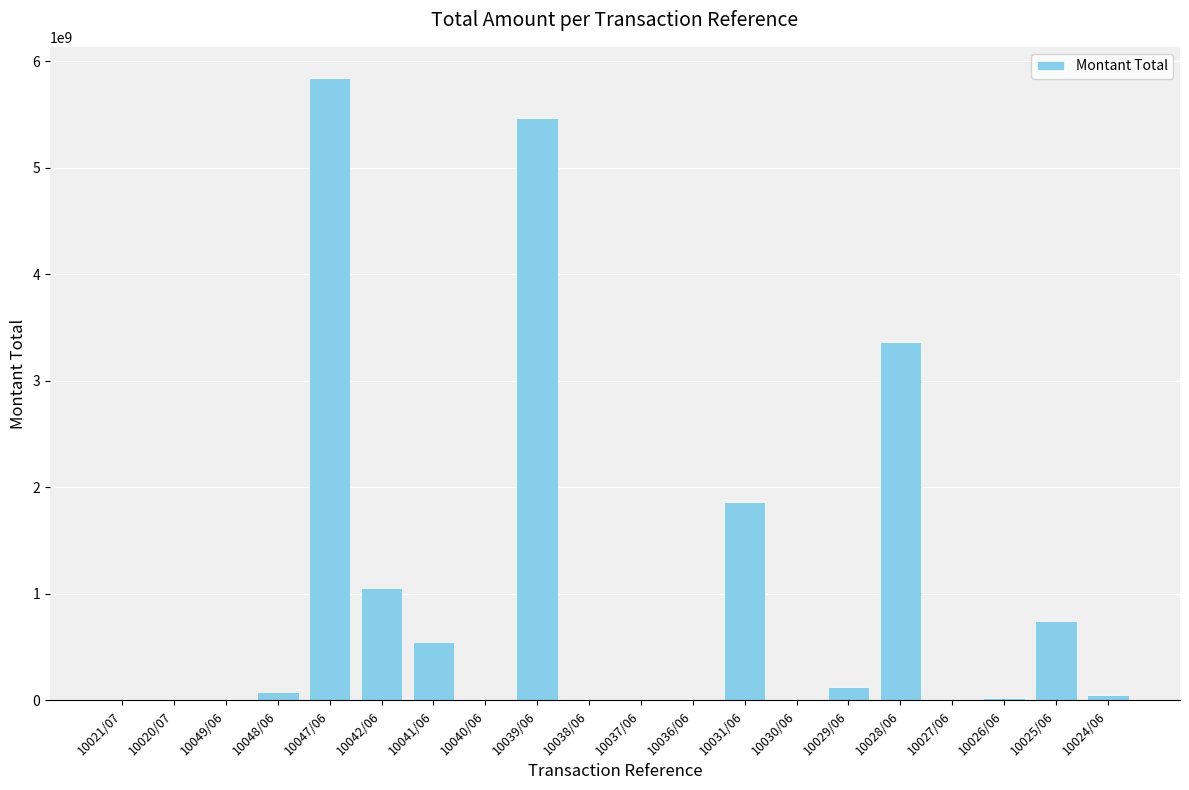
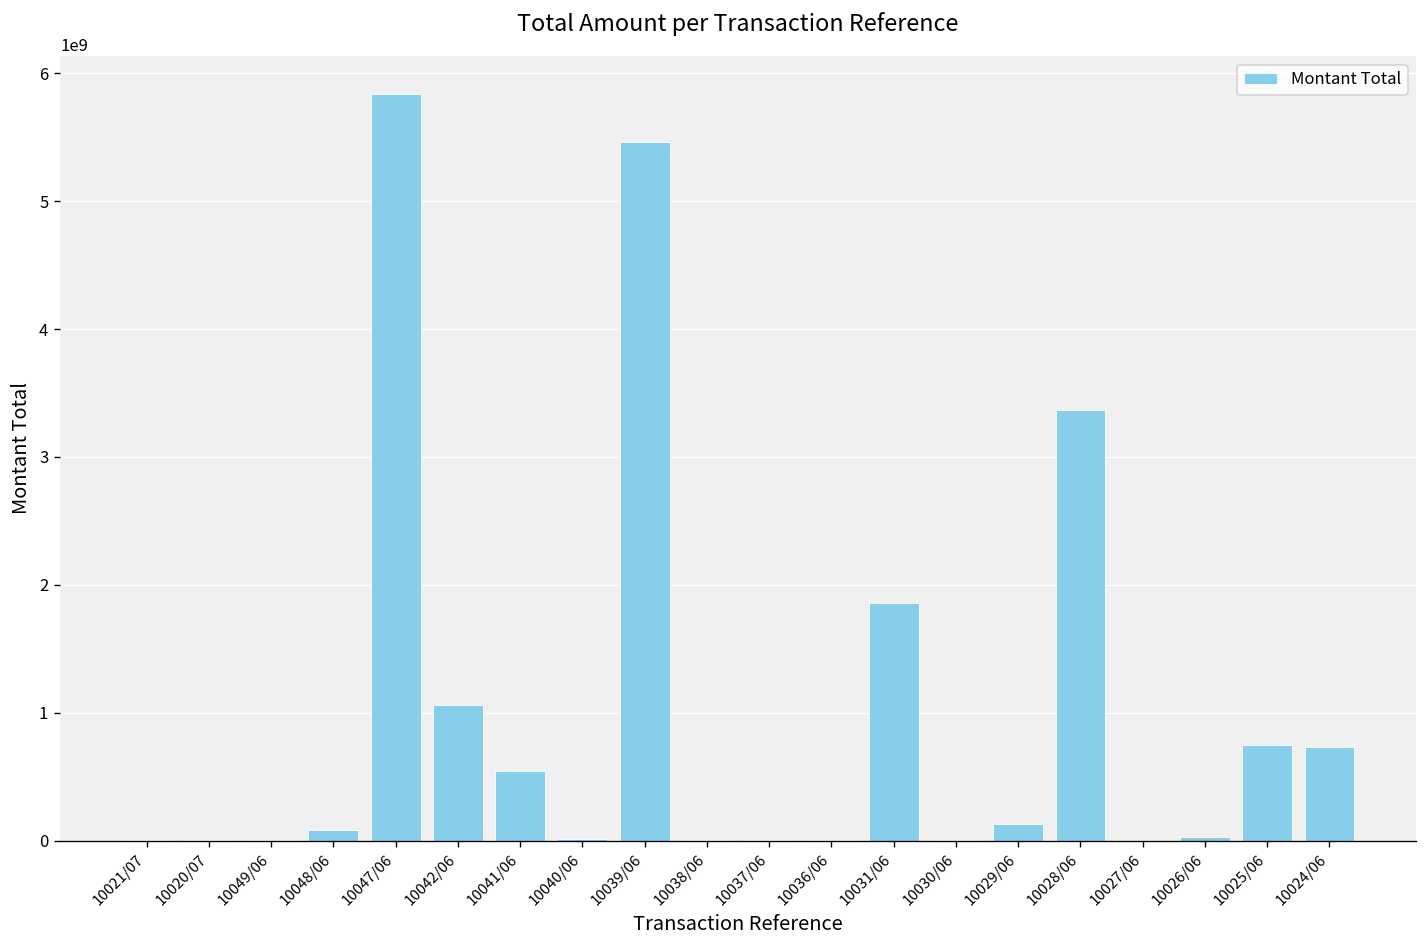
10024/06: 50000000 -> 730000000
